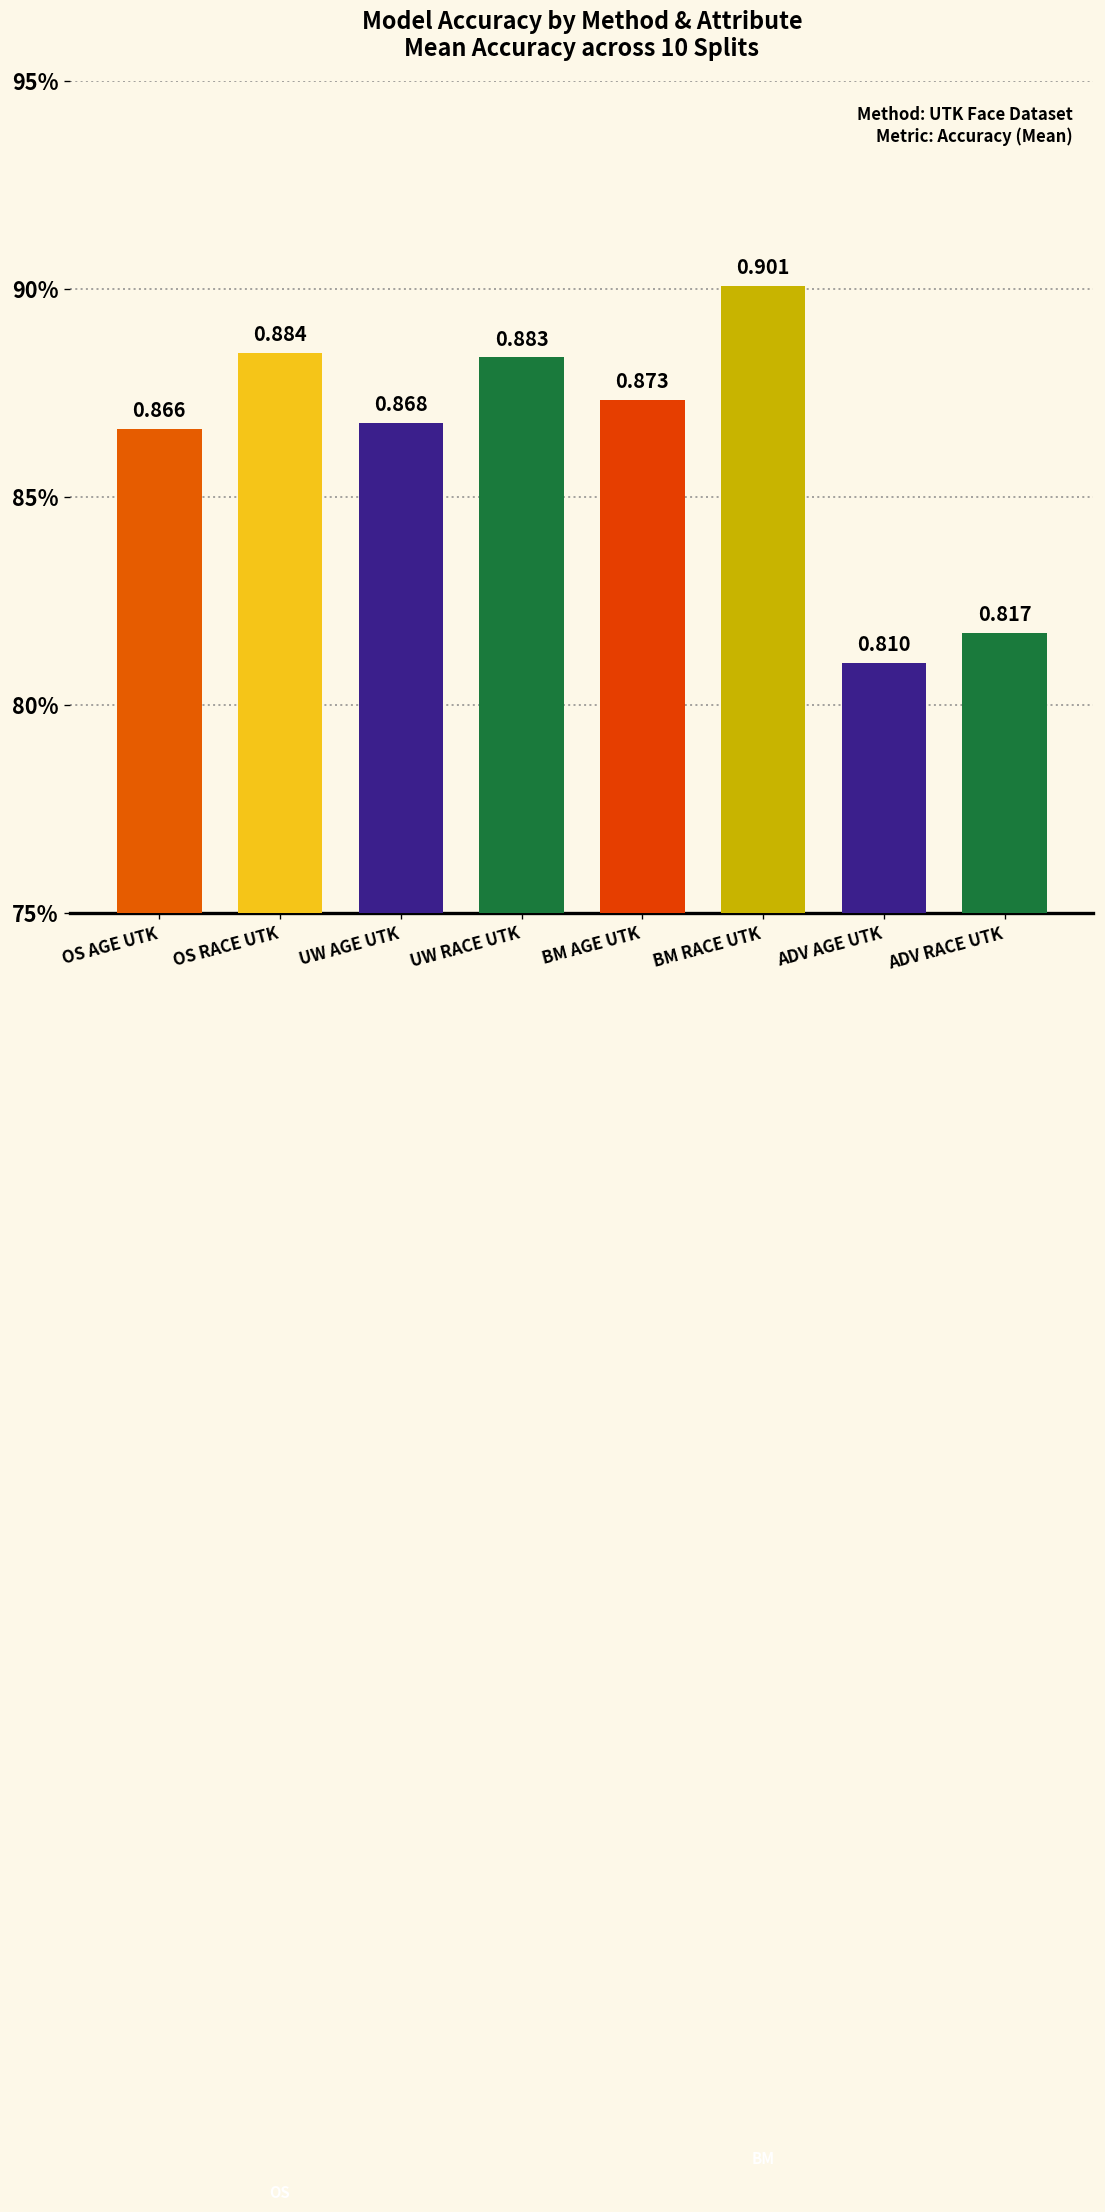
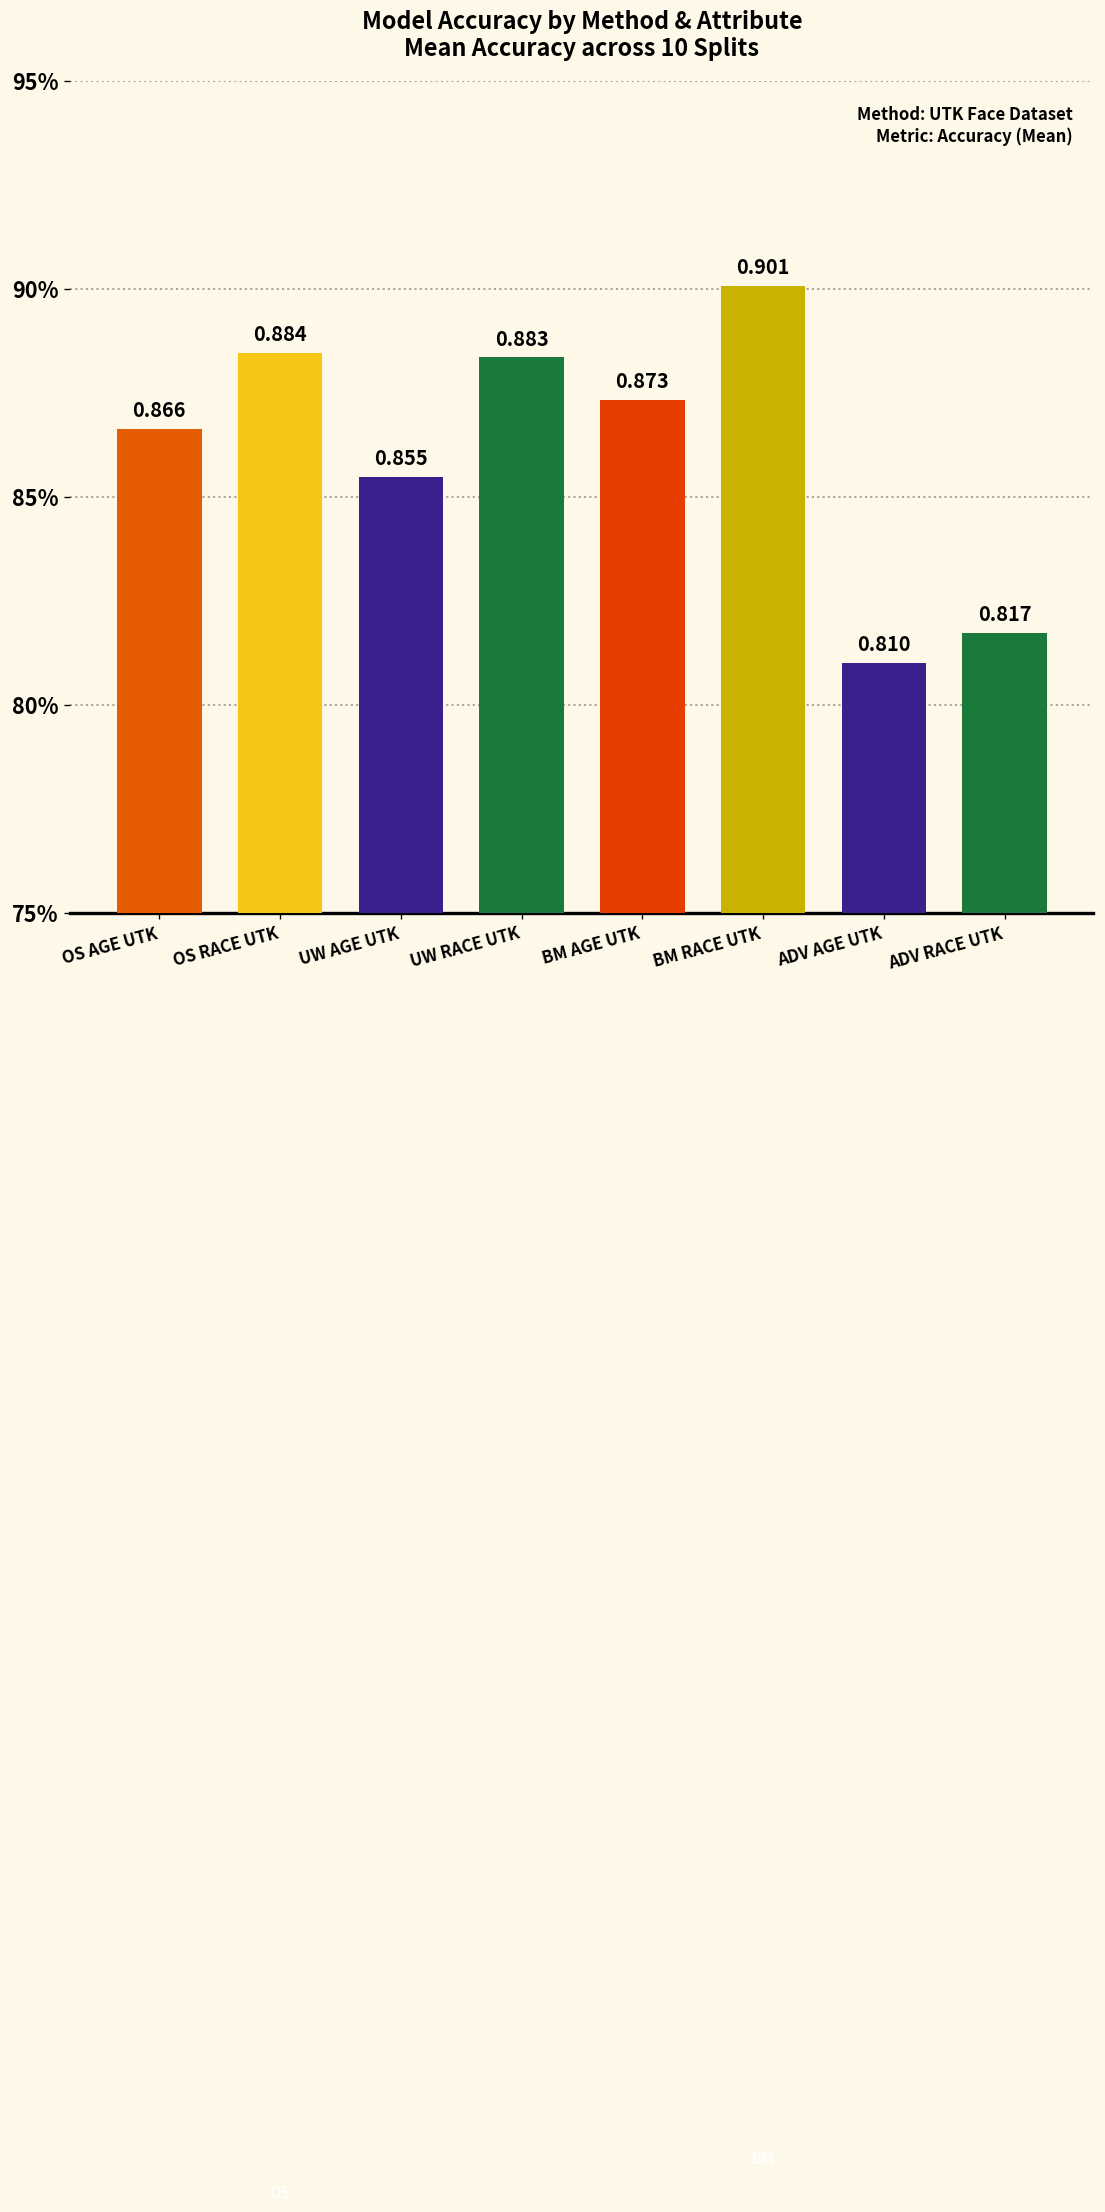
UW AGE UTK: 0.868 -> 0.855
